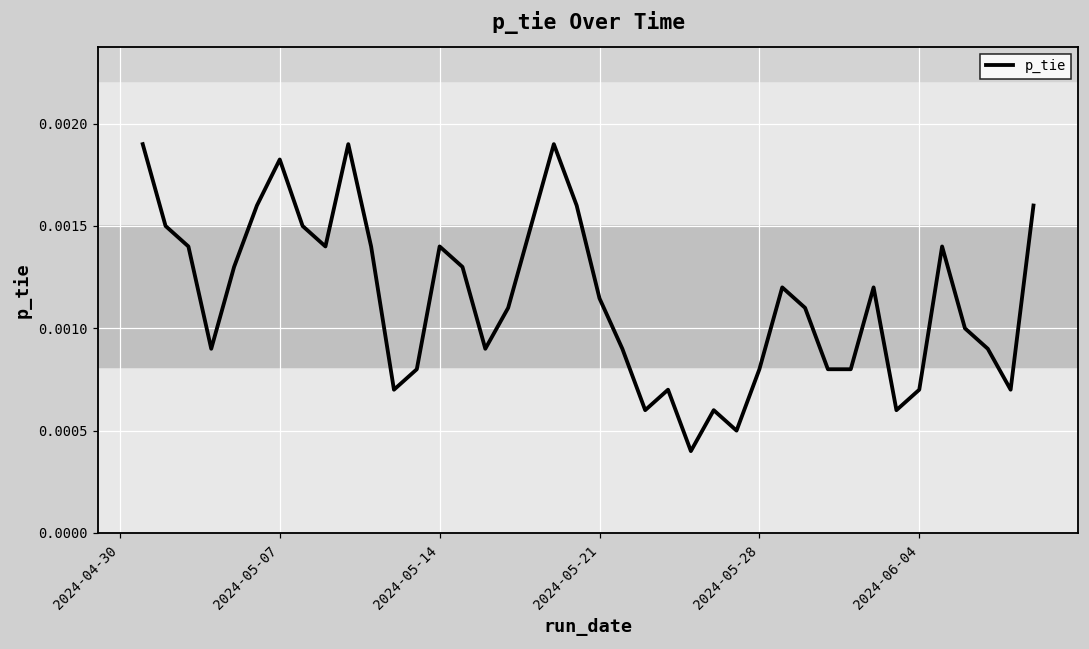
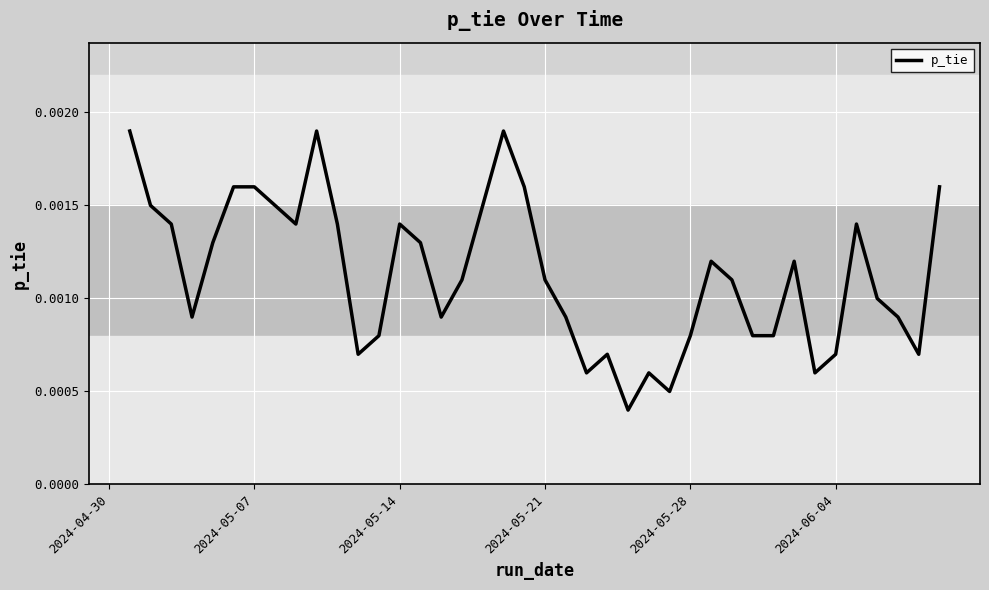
2024-05-07: 0.00182 -> 0.00160
2024-05-21: 0.00115 -> 0.00110
